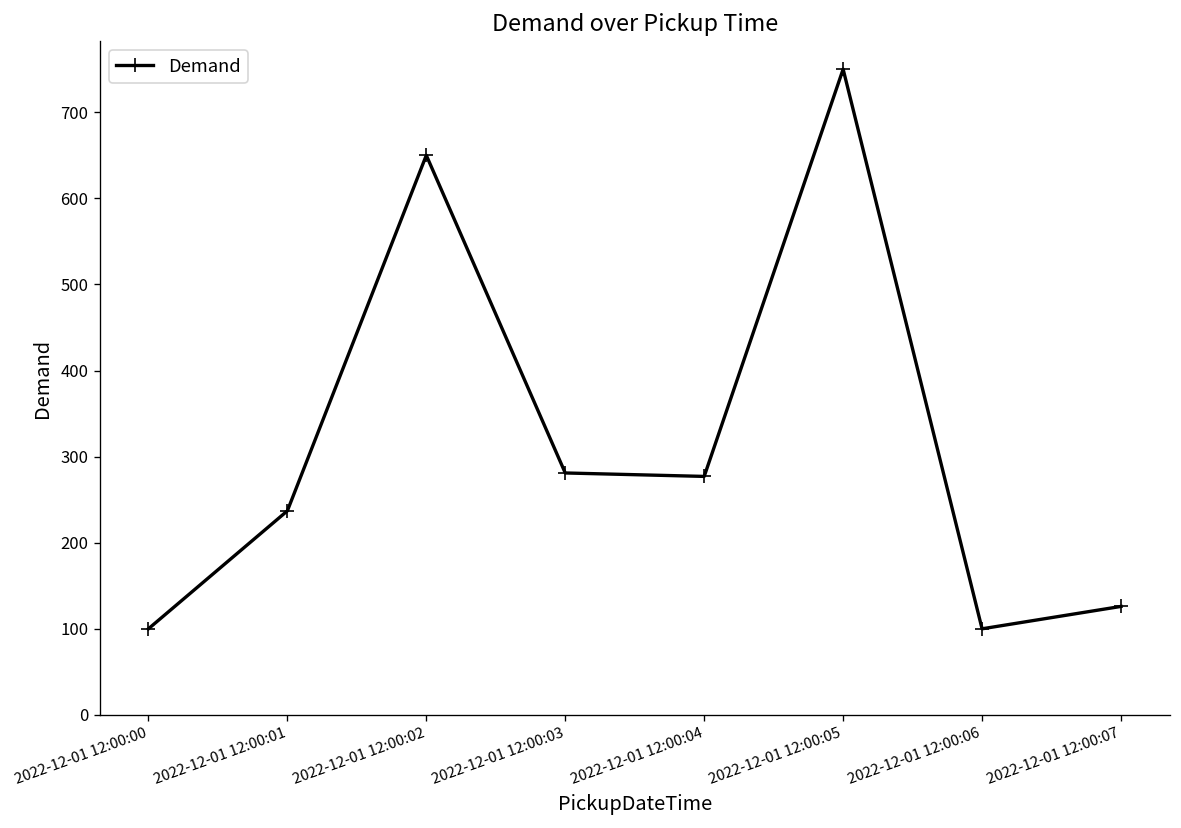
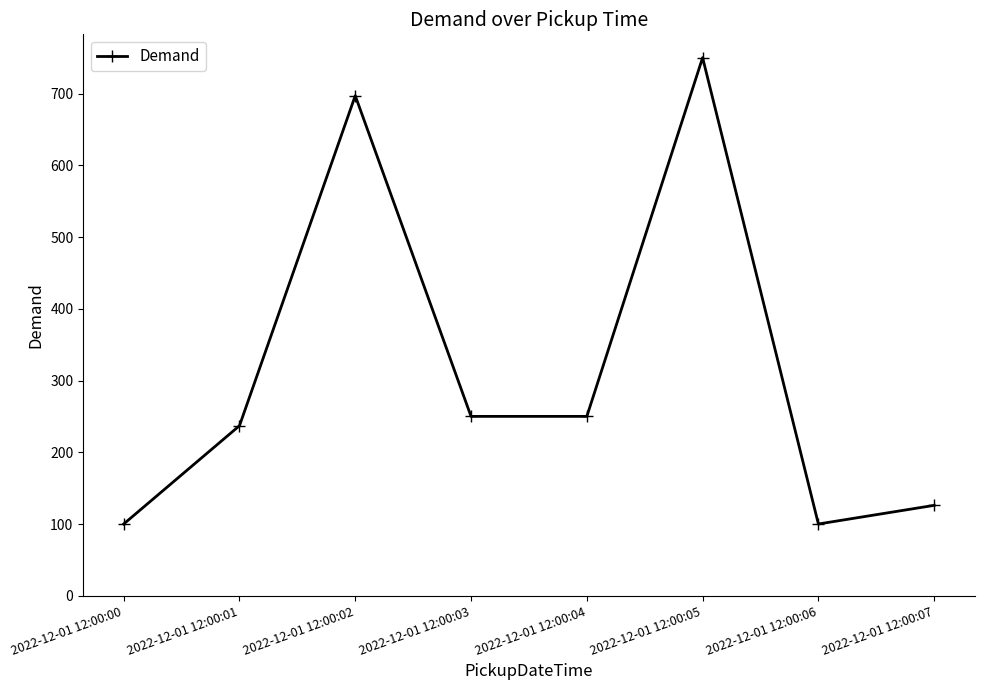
2022-12-01 12:00:02: 650 -> 700
2022-12-01 12:00:03: 280 -> 250
2022-12-01 12:00:04: 280 -> 250
